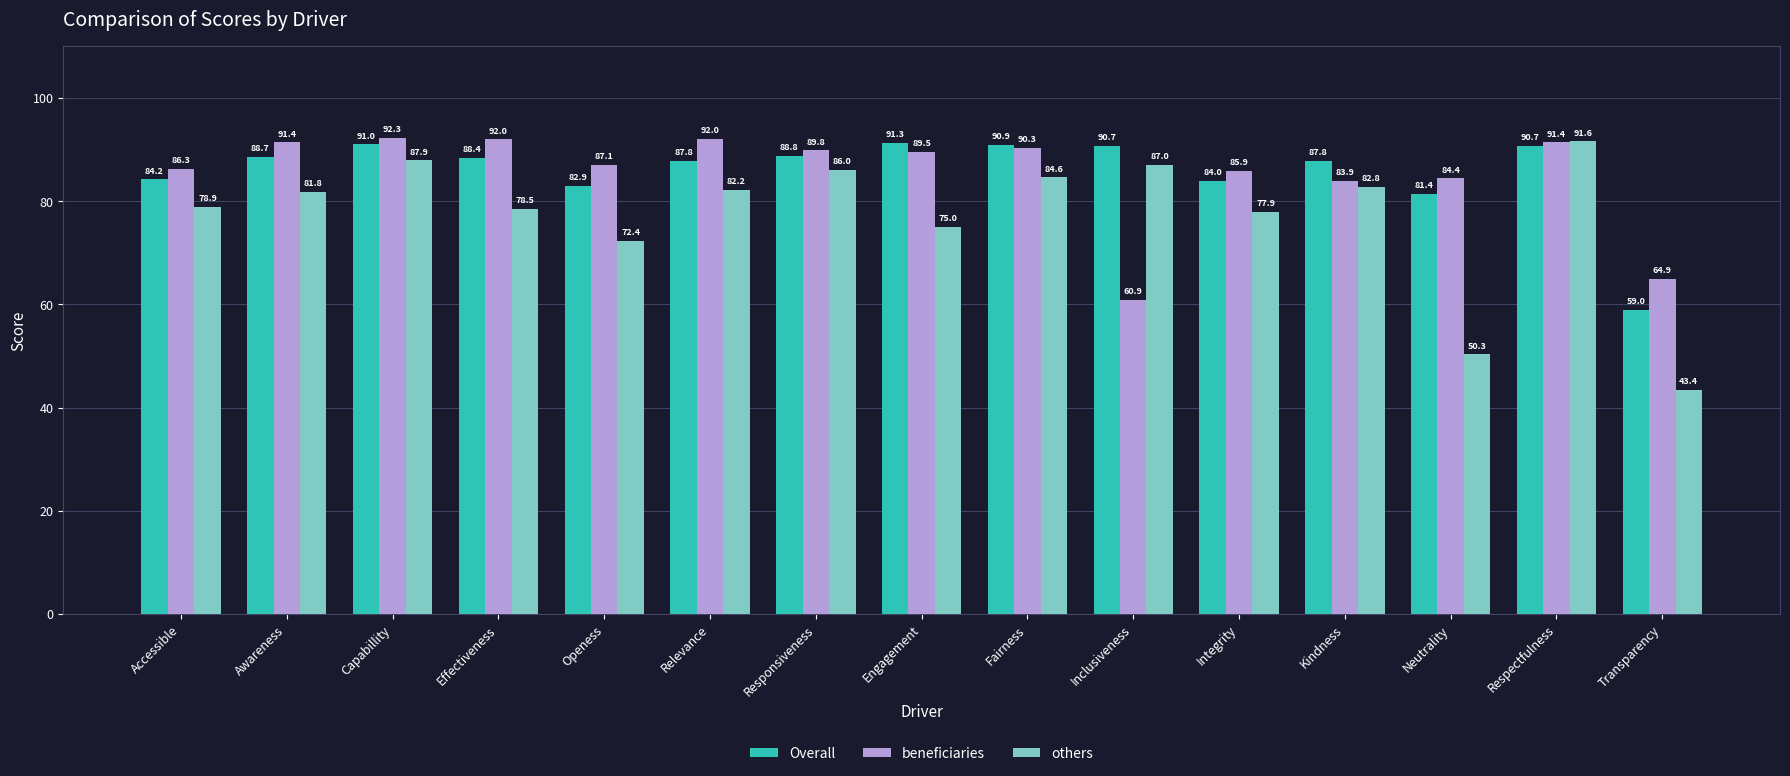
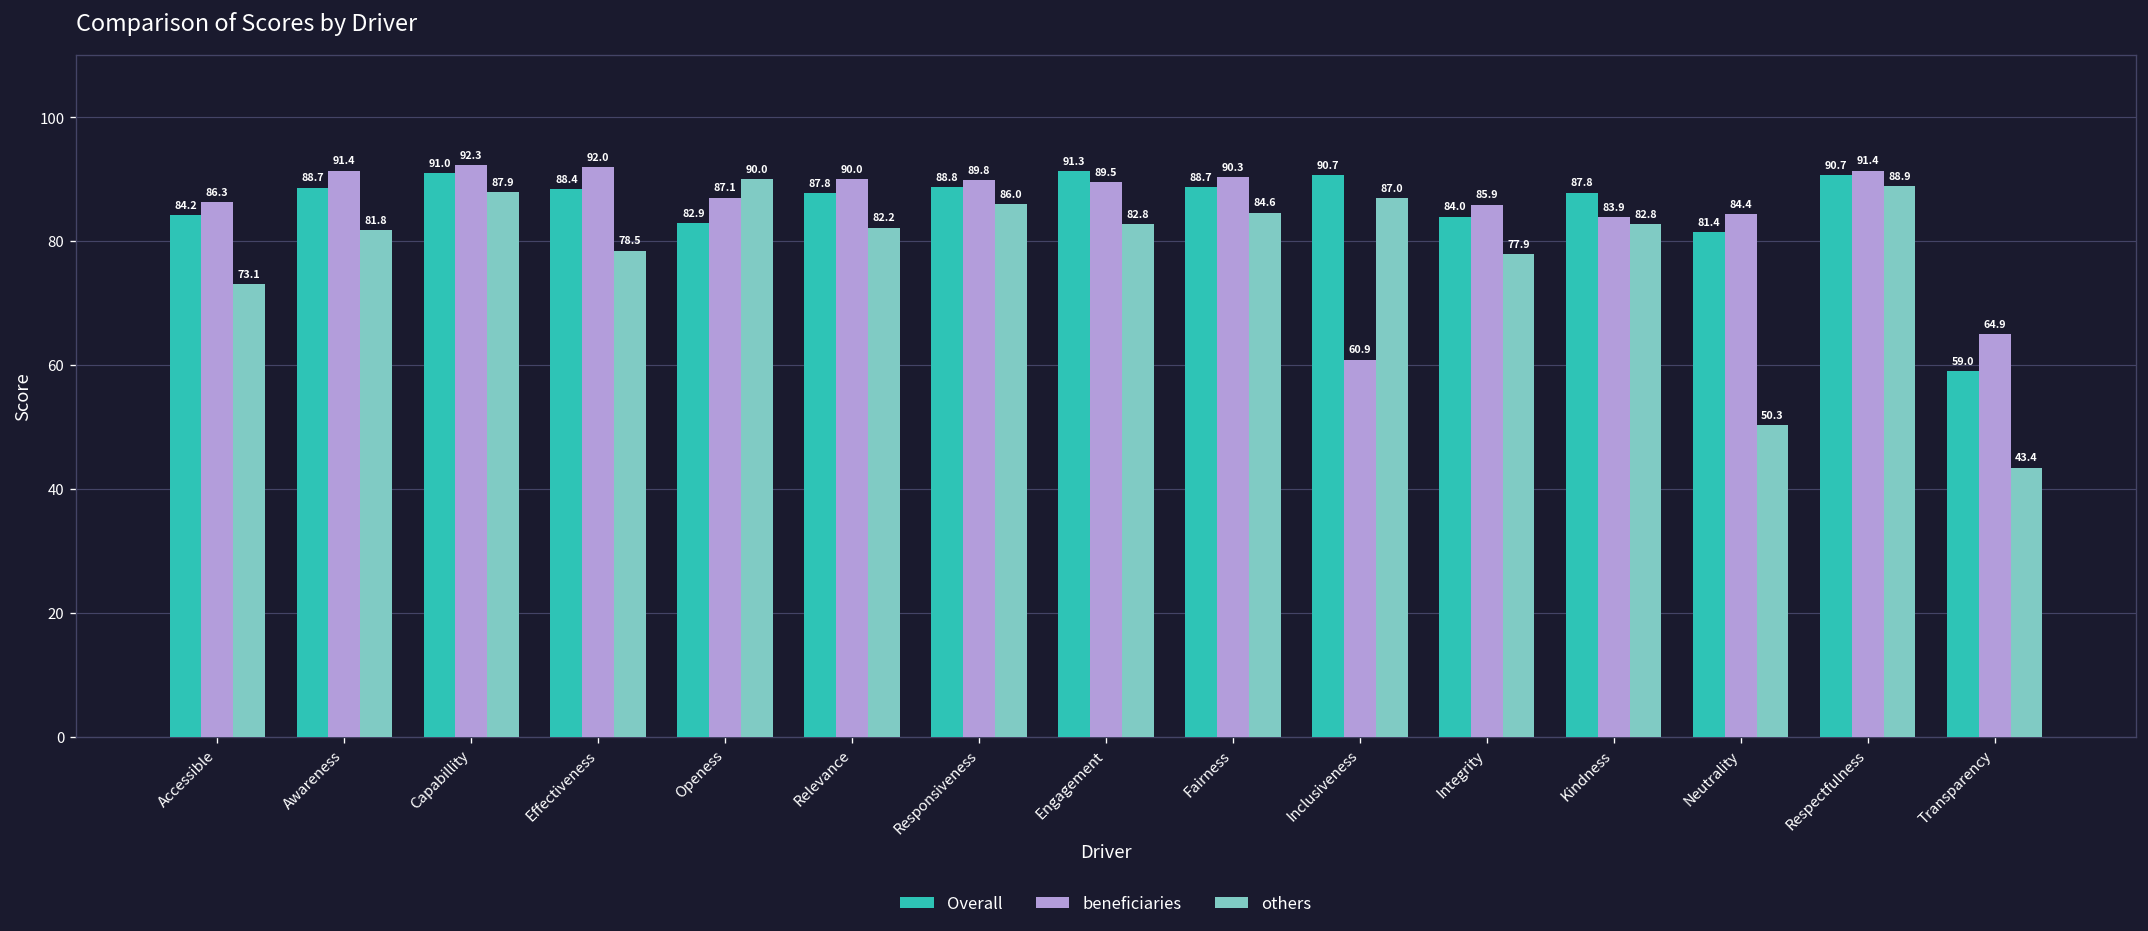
others, Accessible: 78.9 -> 73.1
others, Openess: 72.4 -> 90.0
beneficiaries, Relevance: 92.0 -> 90.0
others, Engagement: 75.0 -> 82.8
Overall, Fairness: 90.9 -> 88.7
others, Respectfulness: 91.6 -> 88.9
